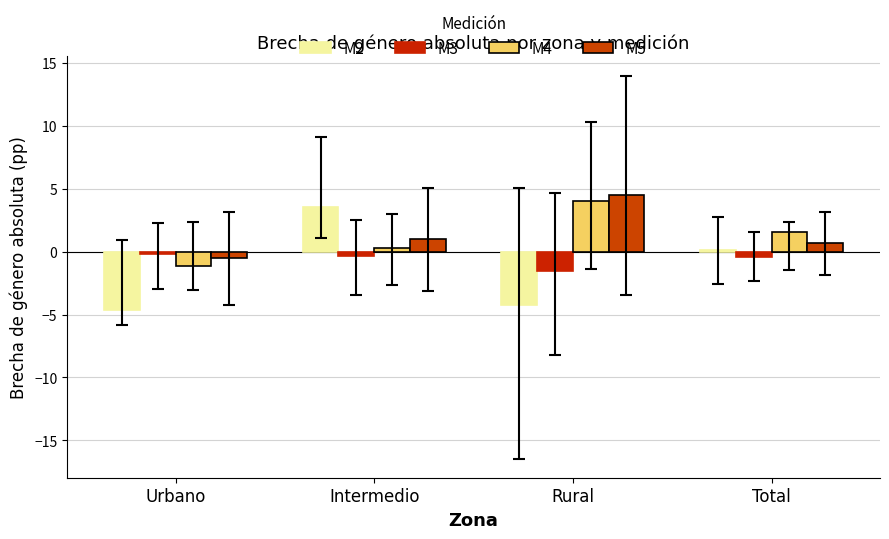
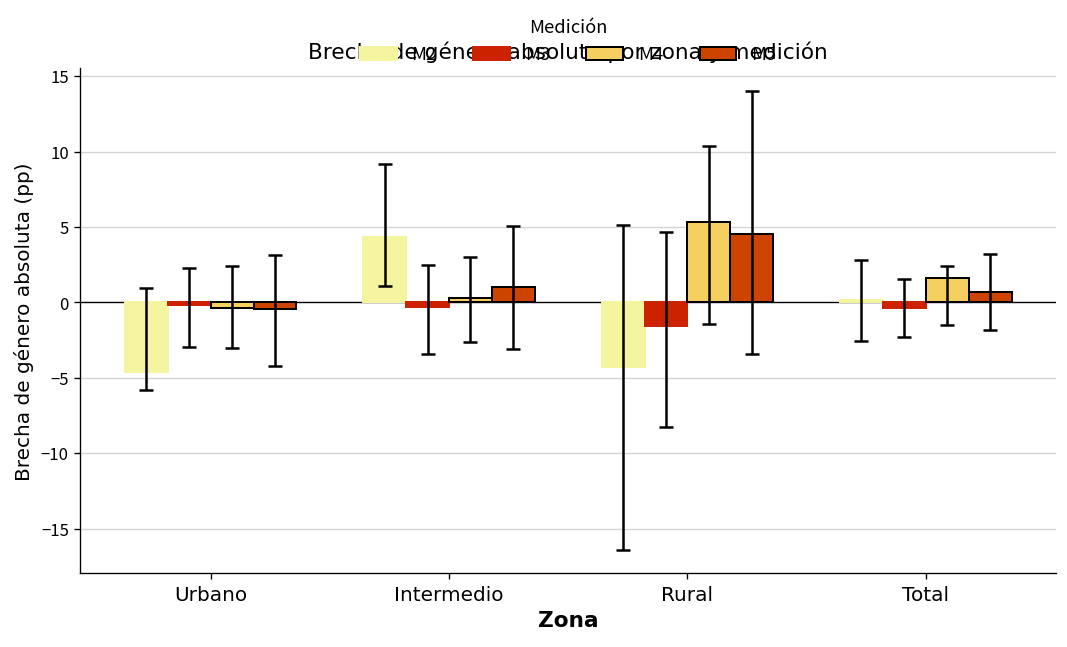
M4, Urbano: -1.2 -> -0.4
M2, Intermedio: 3.5 -> 4.3
M4, Rural: 4.0 -> 5.3
